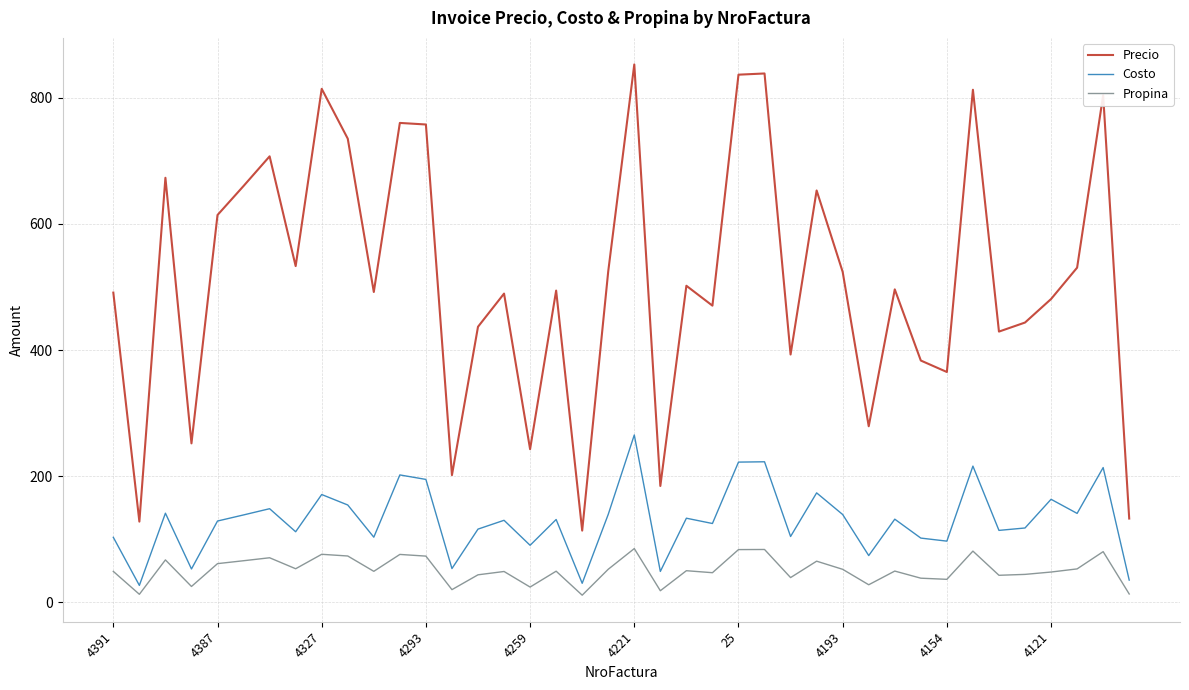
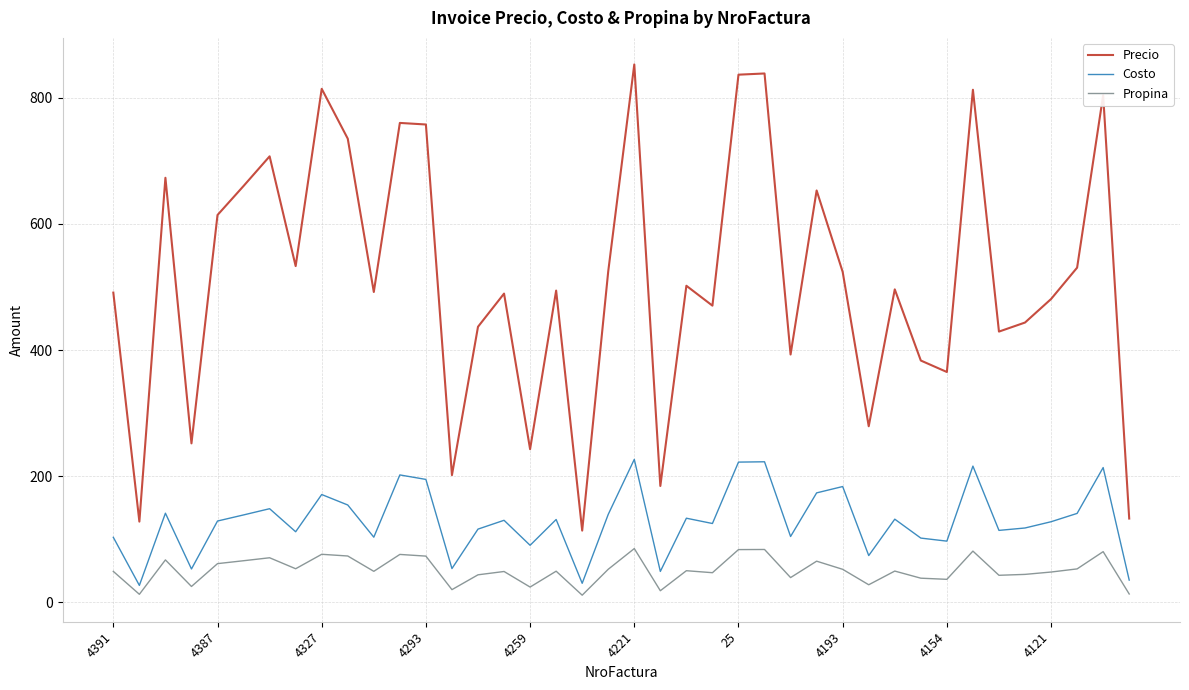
Costo, 4221: 270 -> 230
Costo, 4193: 140 -> 180
Costo, 4121: 160 -> 130
